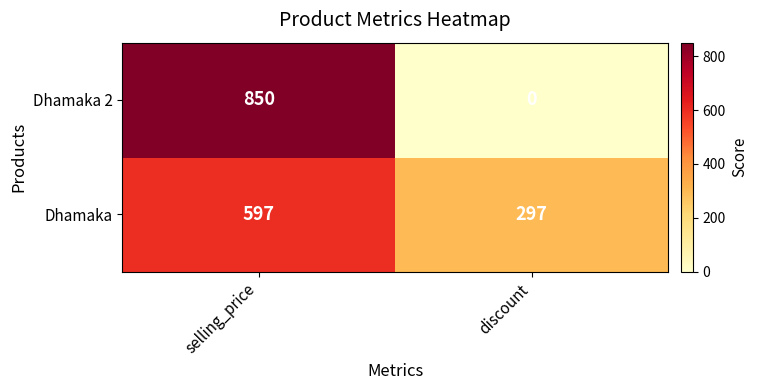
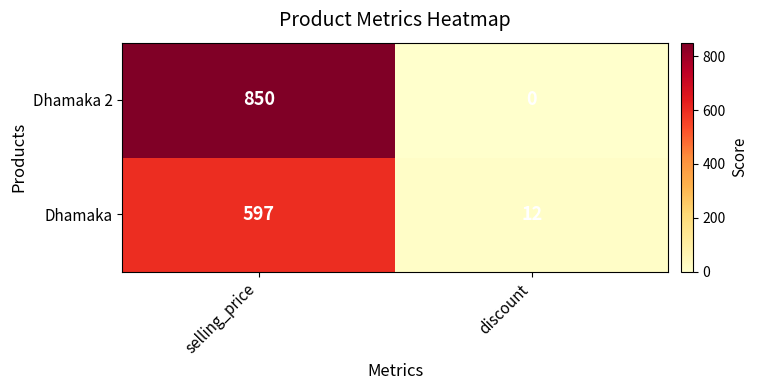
Dhamaka, discount: 297 -> 12
